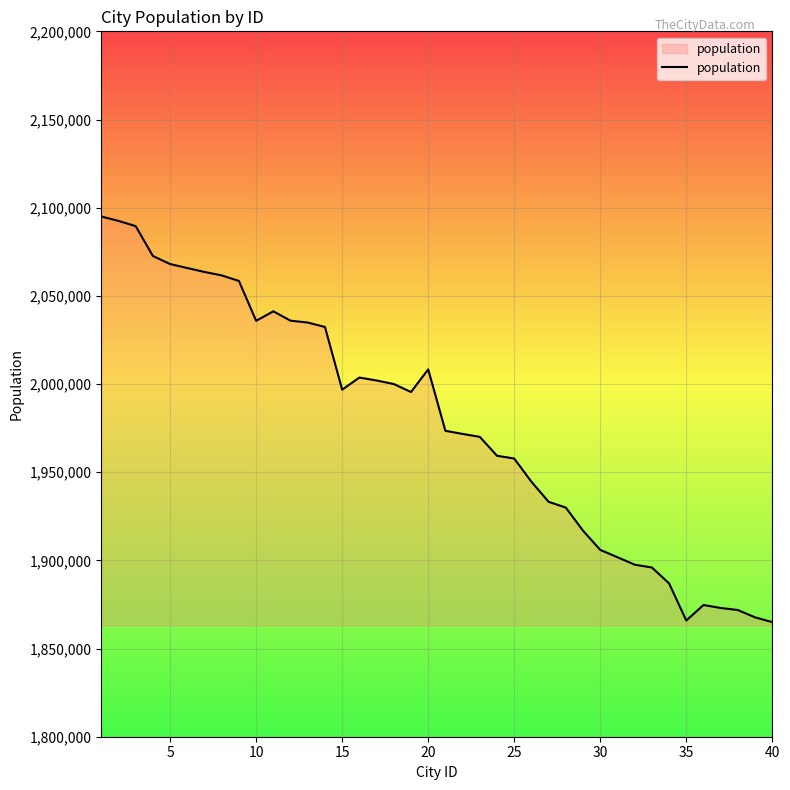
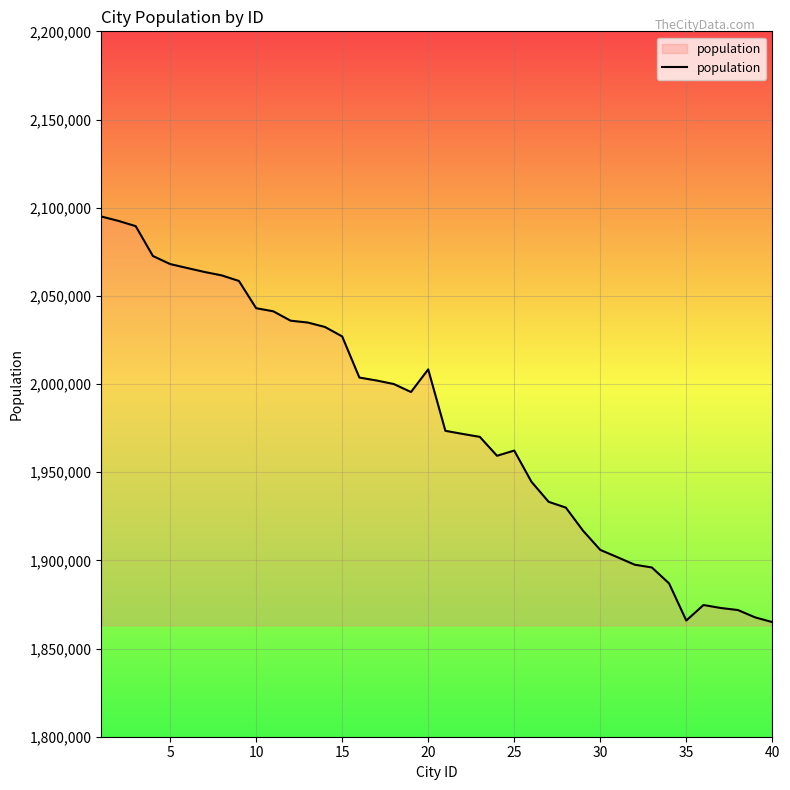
10: 2,036,000 -> 2,043,000
15: 1,997,000 -> 2,027,000
25: 1,958,000 -> 1,962,000
